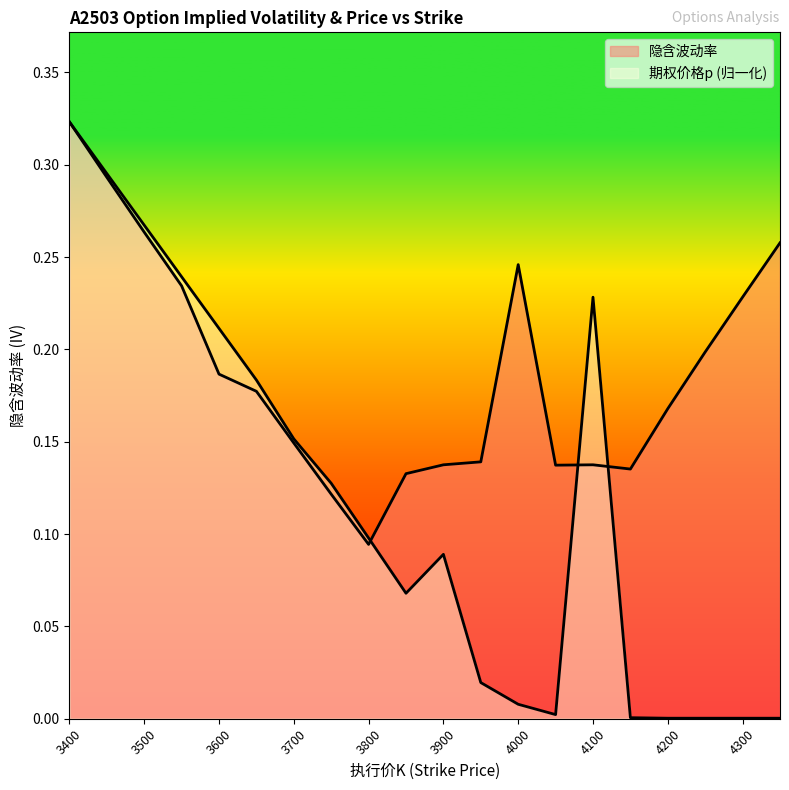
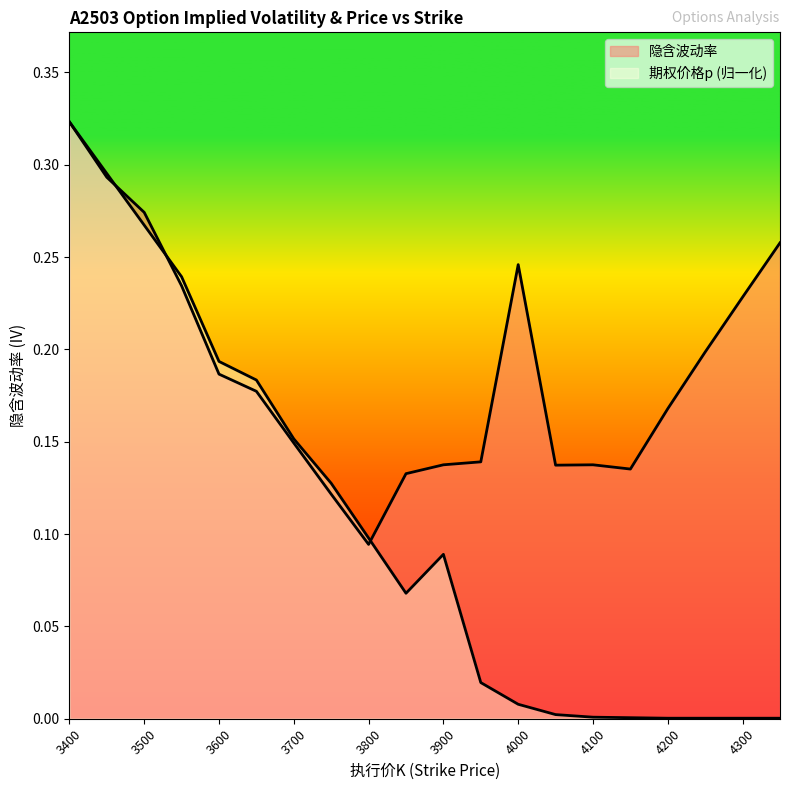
隐含波动率, 3500: 0.264 -> 0.274
期权价格p (归一化), 3600: 0.211 -> 0.193
期权价格p (归一化), 4100: 0.228 -> 0.001
